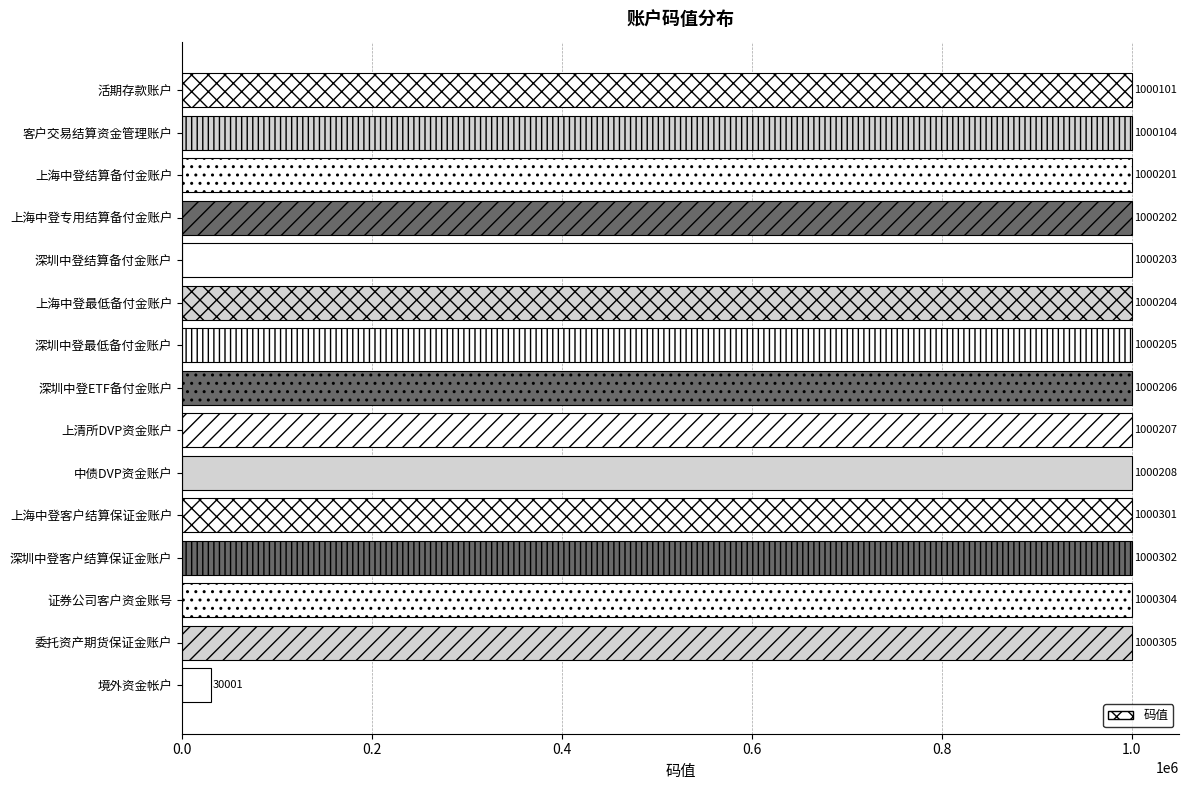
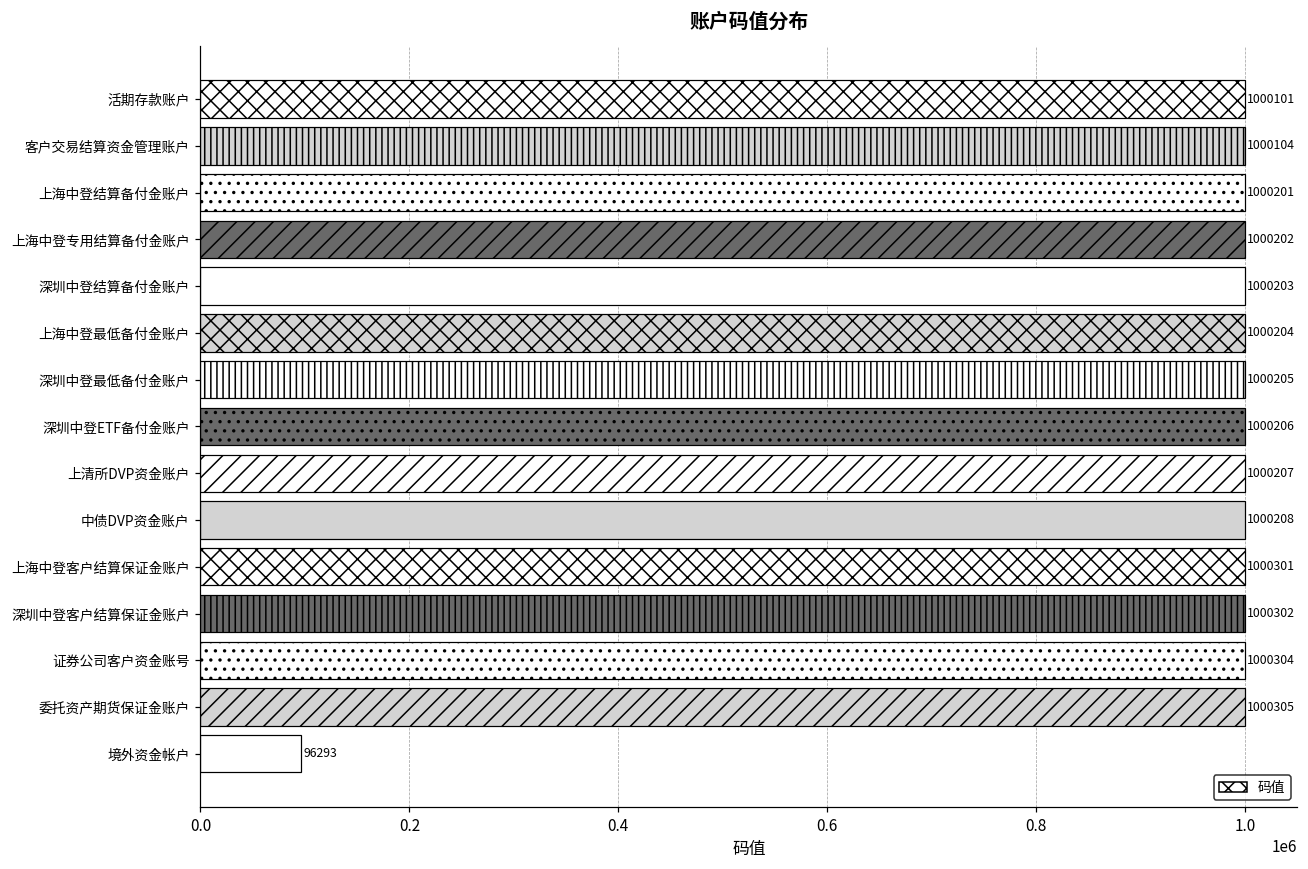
境外资金帐户: 30001 -> 96293
